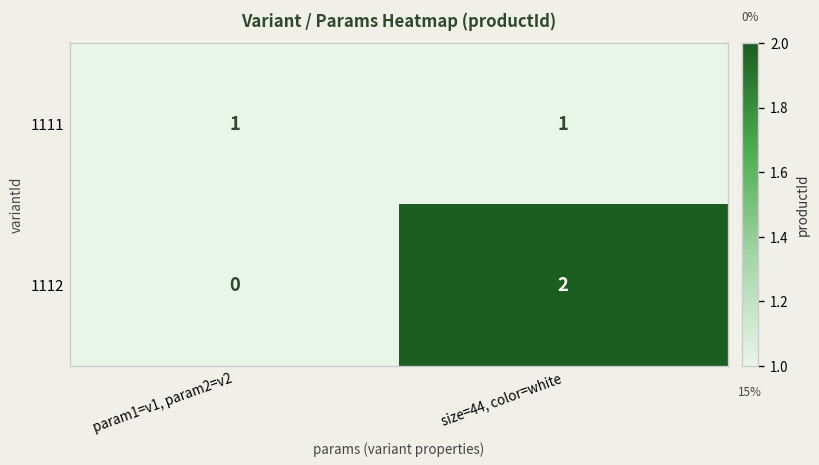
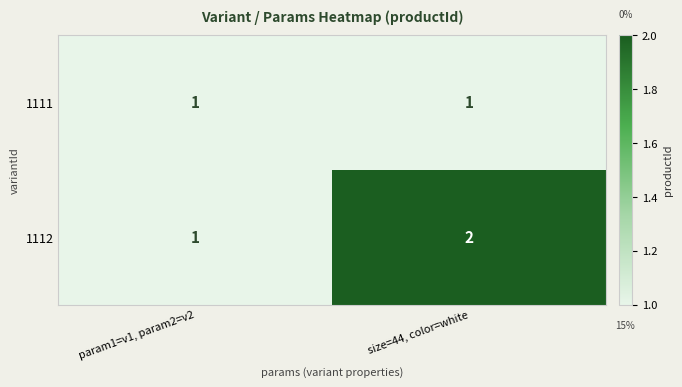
1112, param1=v1, param2=v2: 0 -> 1
